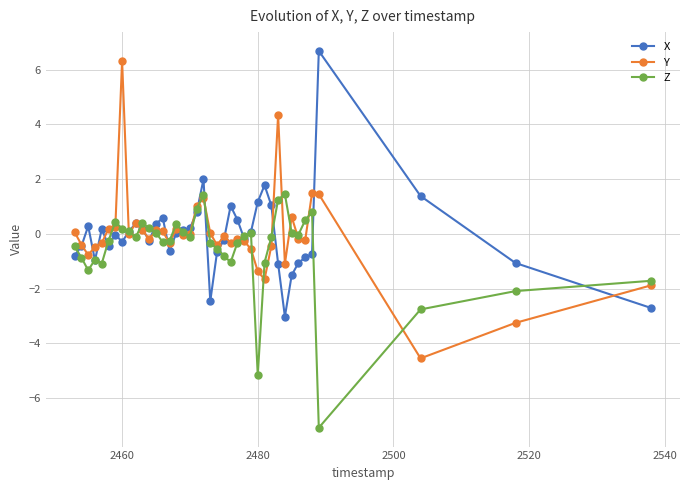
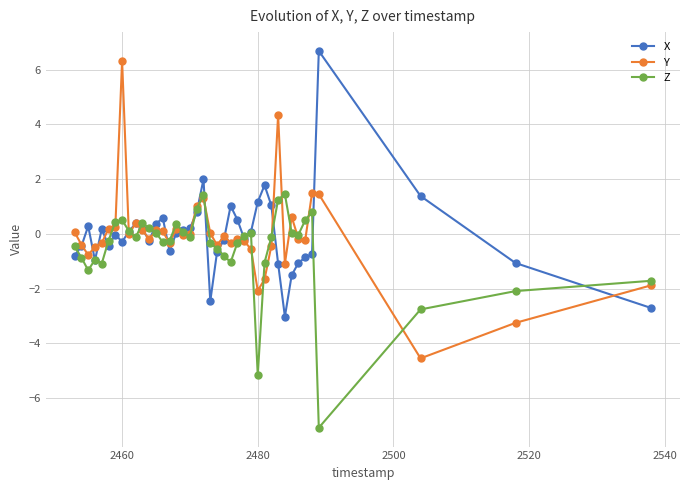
Z, 2460: 0.2 -> 0.5
Y, 2480: -1.4 -> -2.1
